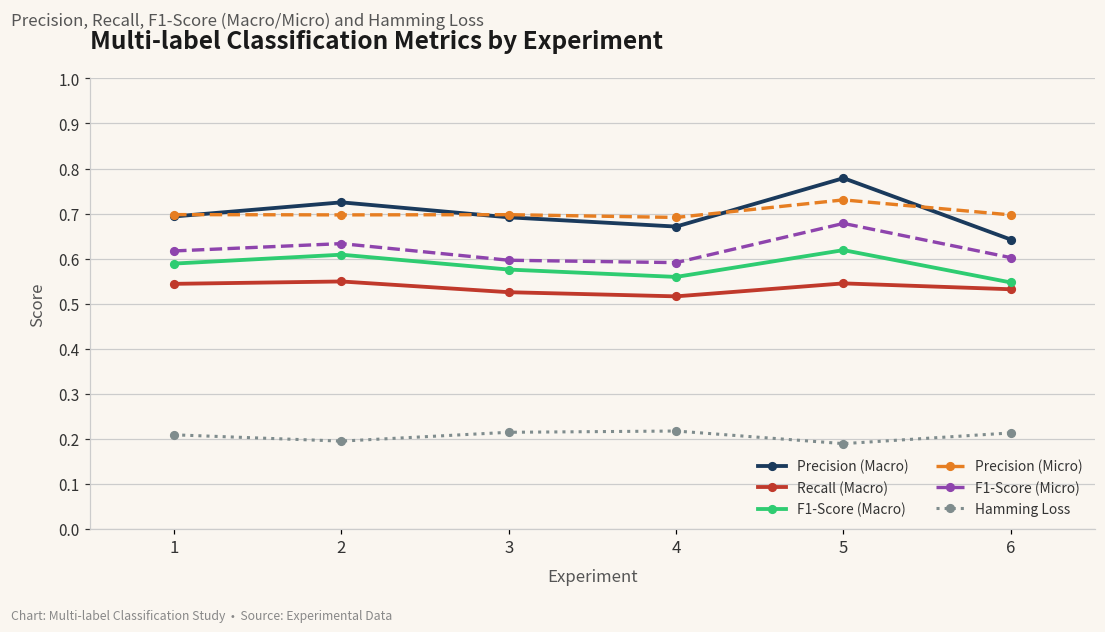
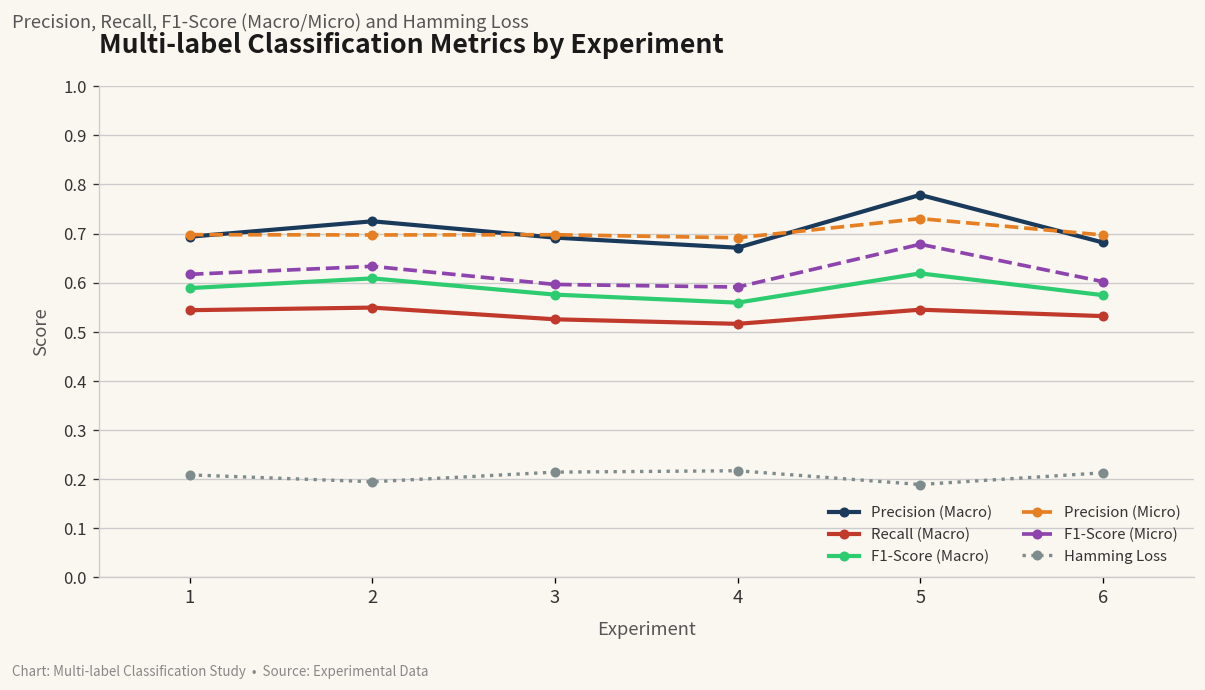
Precision (Macro), 6: 0.64 -> 0.68
F1-Score (Macro), 6: 0.55 -> 0.57
